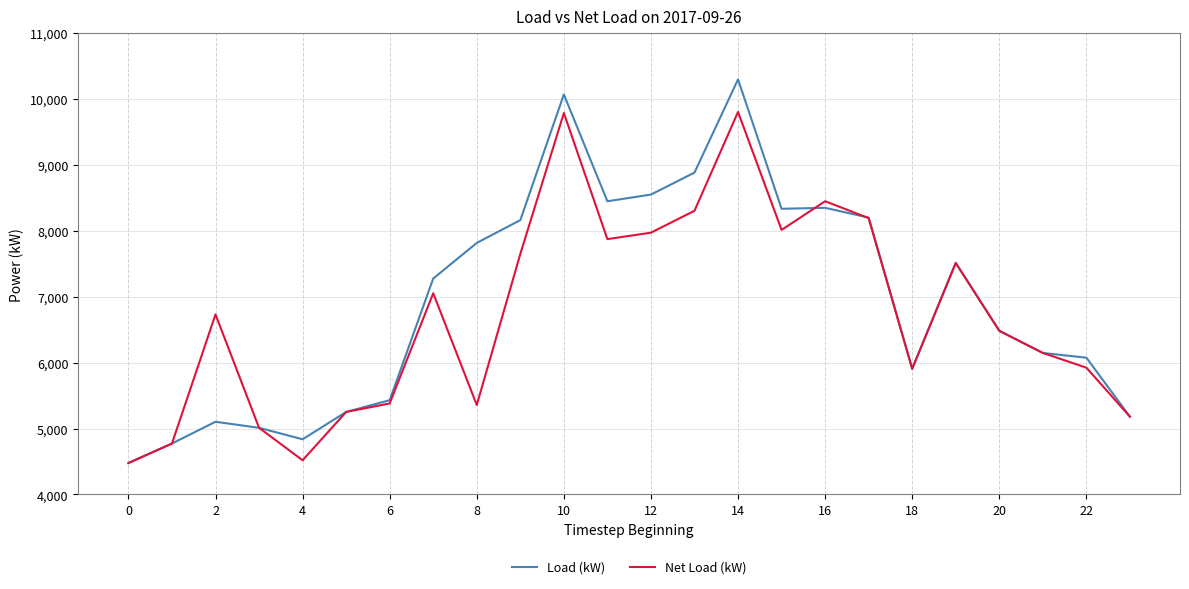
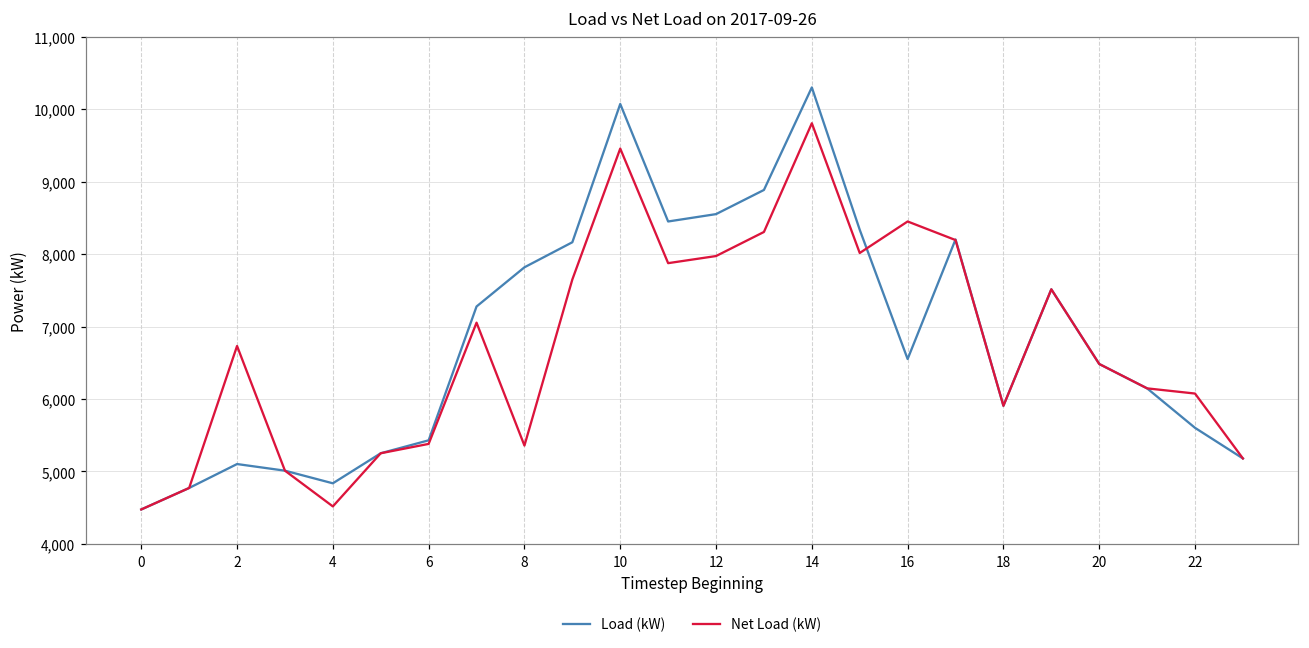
Net Load (kW), 10: 9,800 -> 9,500
Load (kW), 16: 8,300 -> 6,600
Load (kW), 22: 6,100 -> 5,600
Net Load (kW), 22: 5,900 -> 6,100
